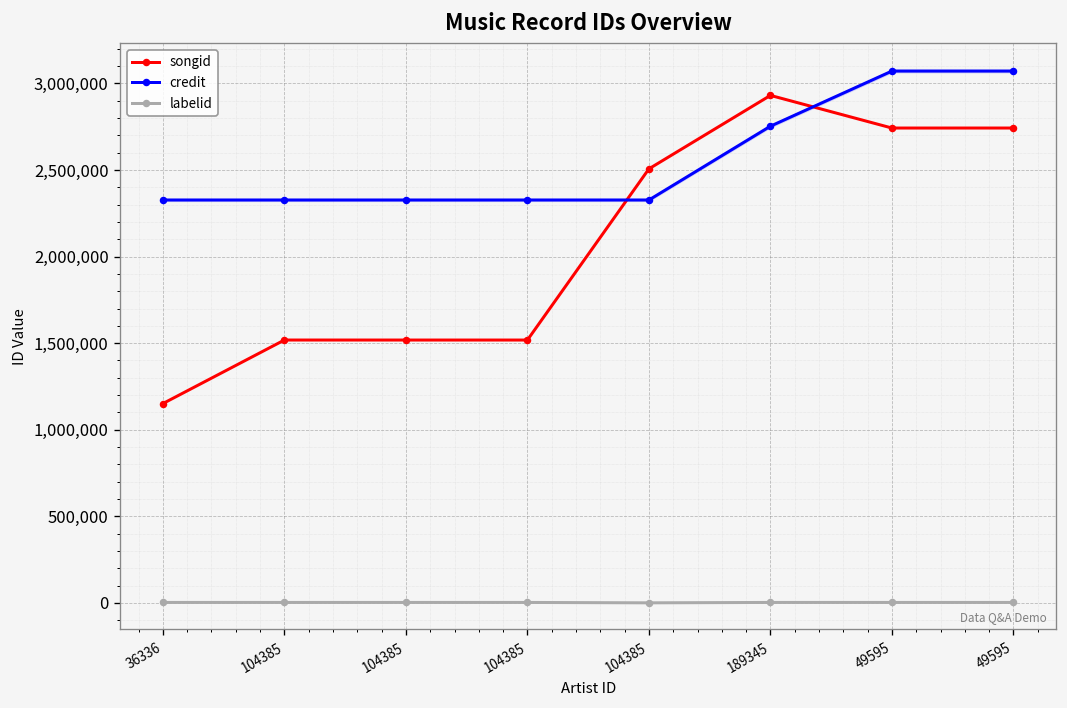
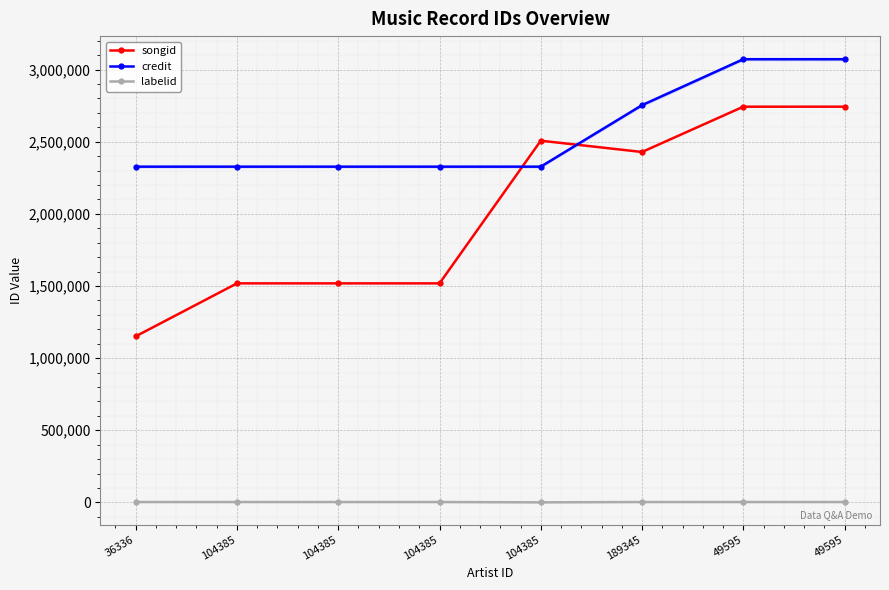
songid, 189345: 2,930,000 -> 2,430,000
